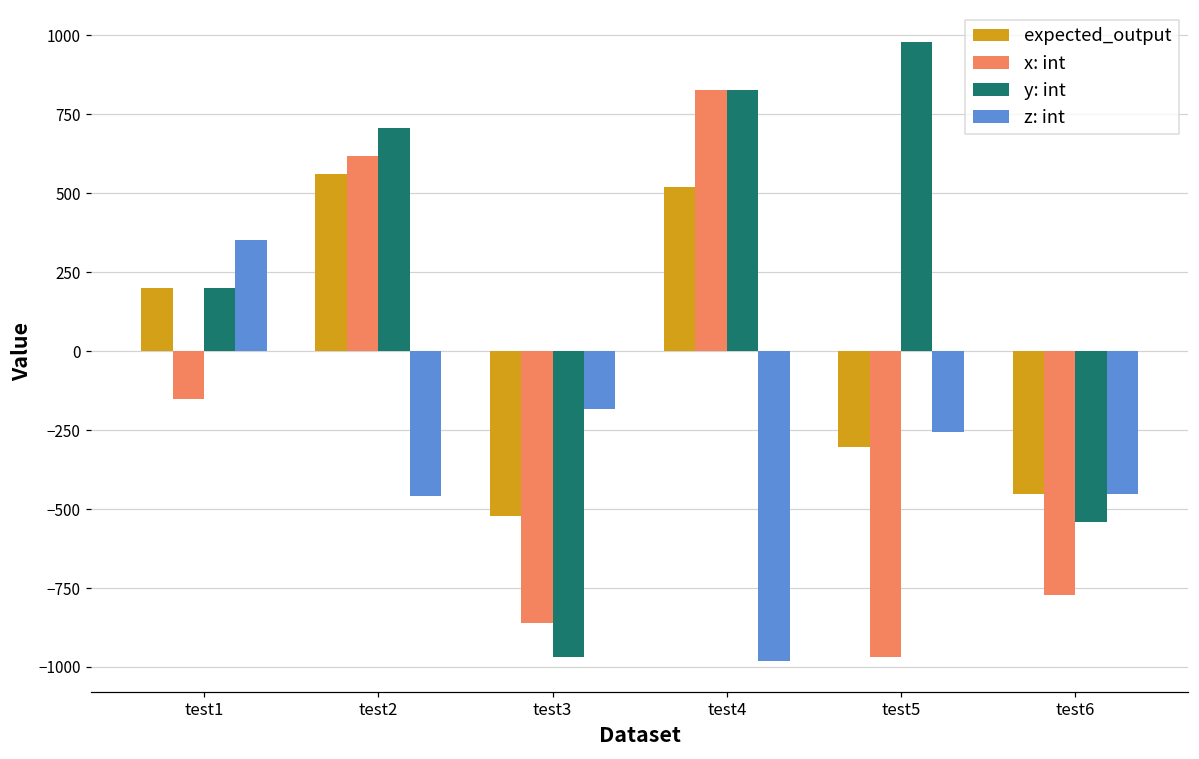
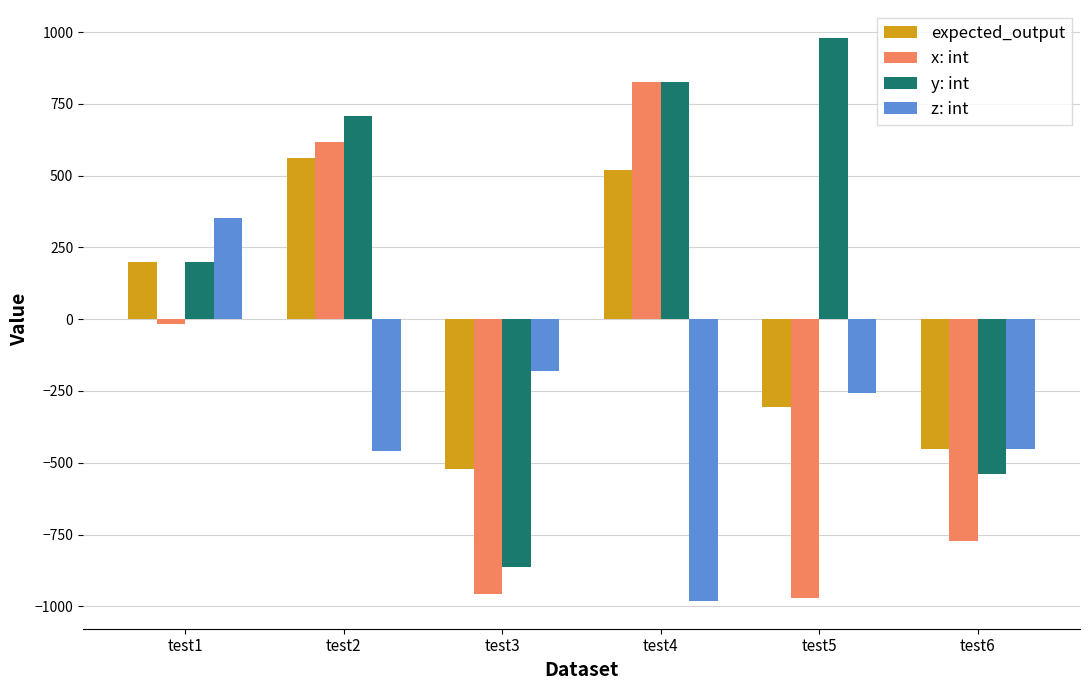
x: int, test1: -150 -> -20
x: int, test3: -860 -> -960
y: int, test3: -970 -> -860
